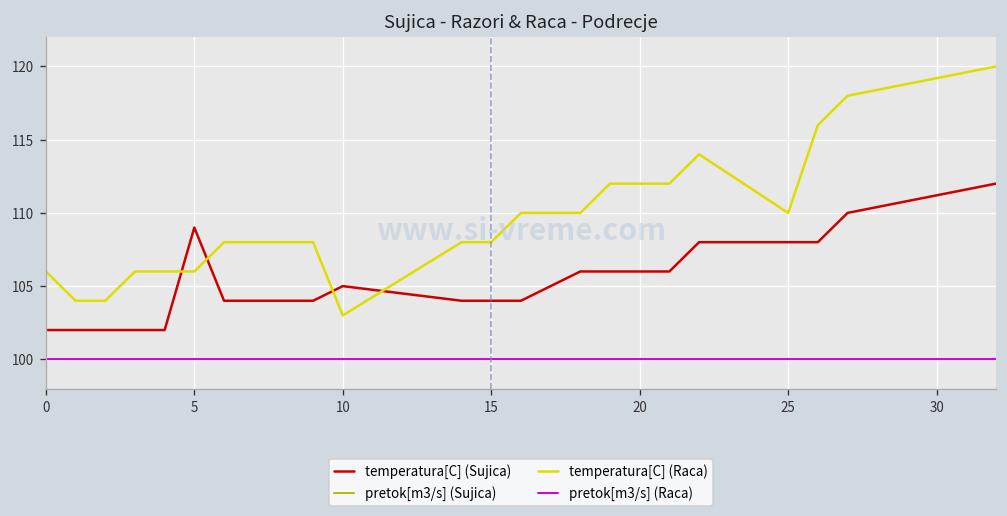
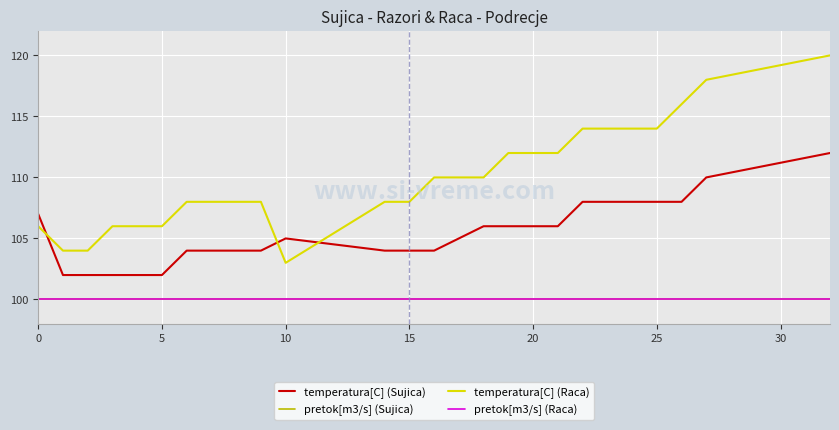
temperatura[C] (Sujica), 0: 102 -> 107
temperatura[C] (Sujica), 5: 109 -> 102
temperatura[C] (Raca), 25: 110 -> 114
